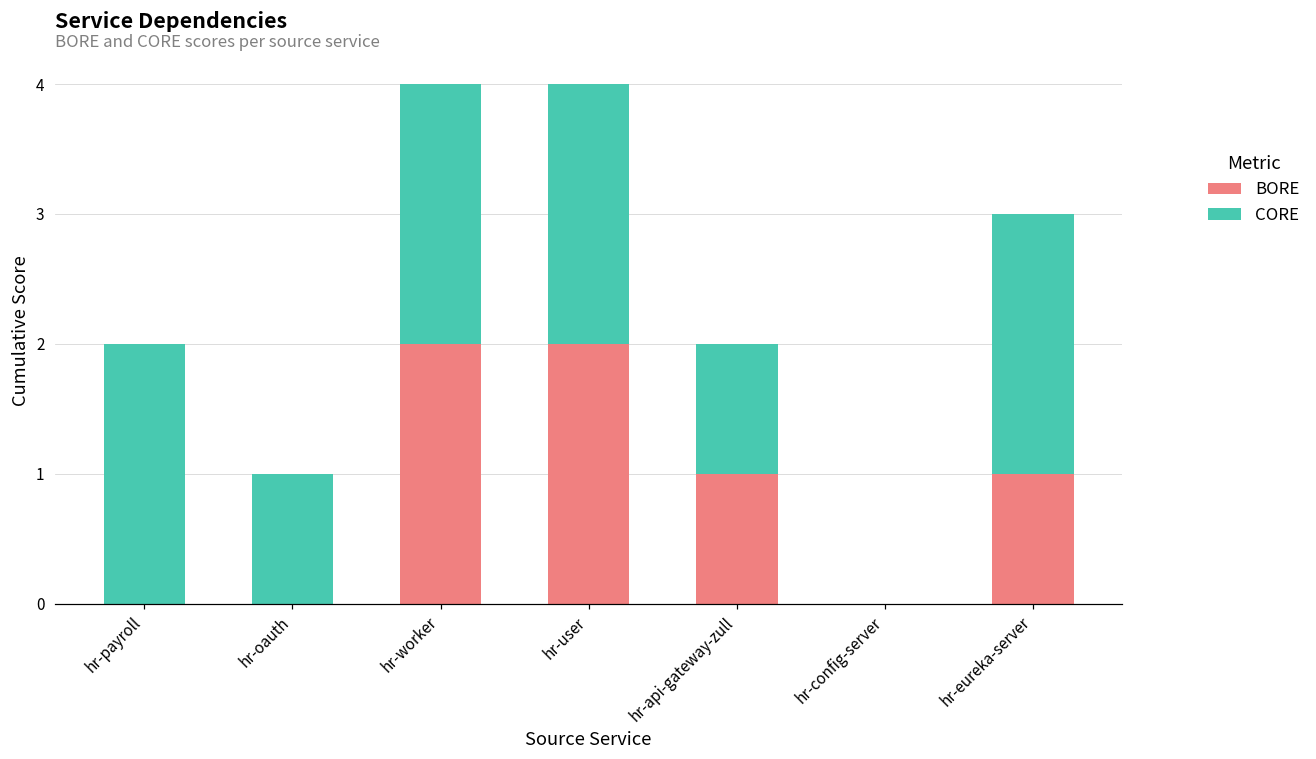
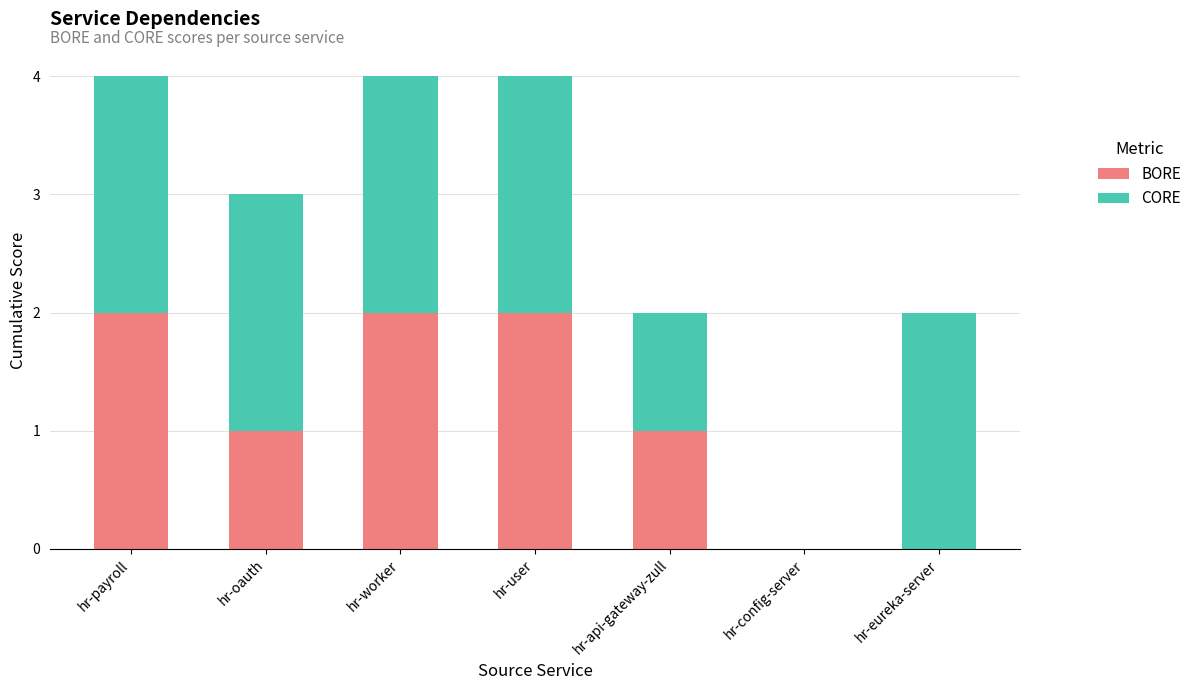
BORE, hr-payroll: 0 -> 2
BORE, hr-oauth: 0 -> 1
CORE, hr-oauth: 1 -> 2
BORE, hr-eureka-server: 1 -> 0
